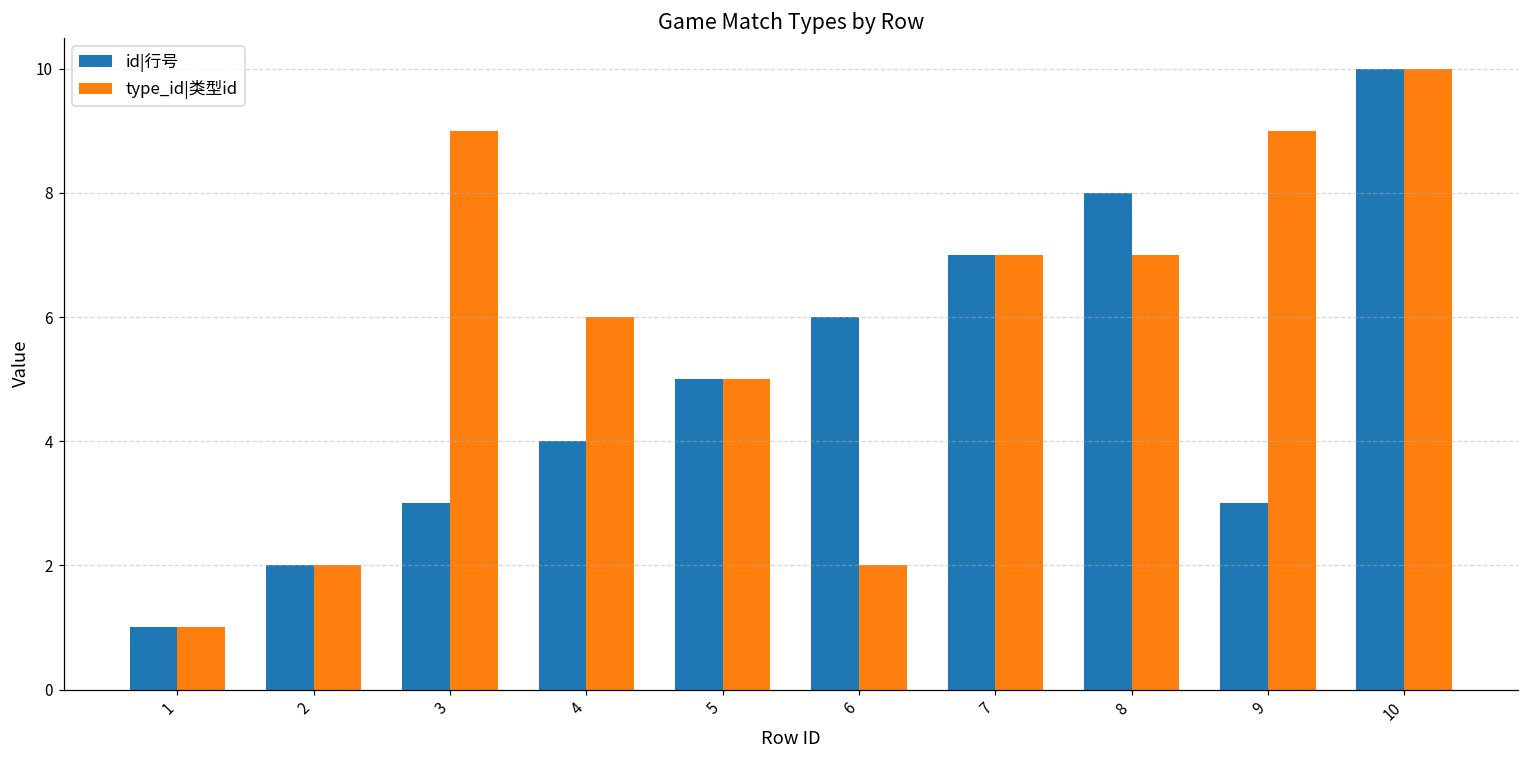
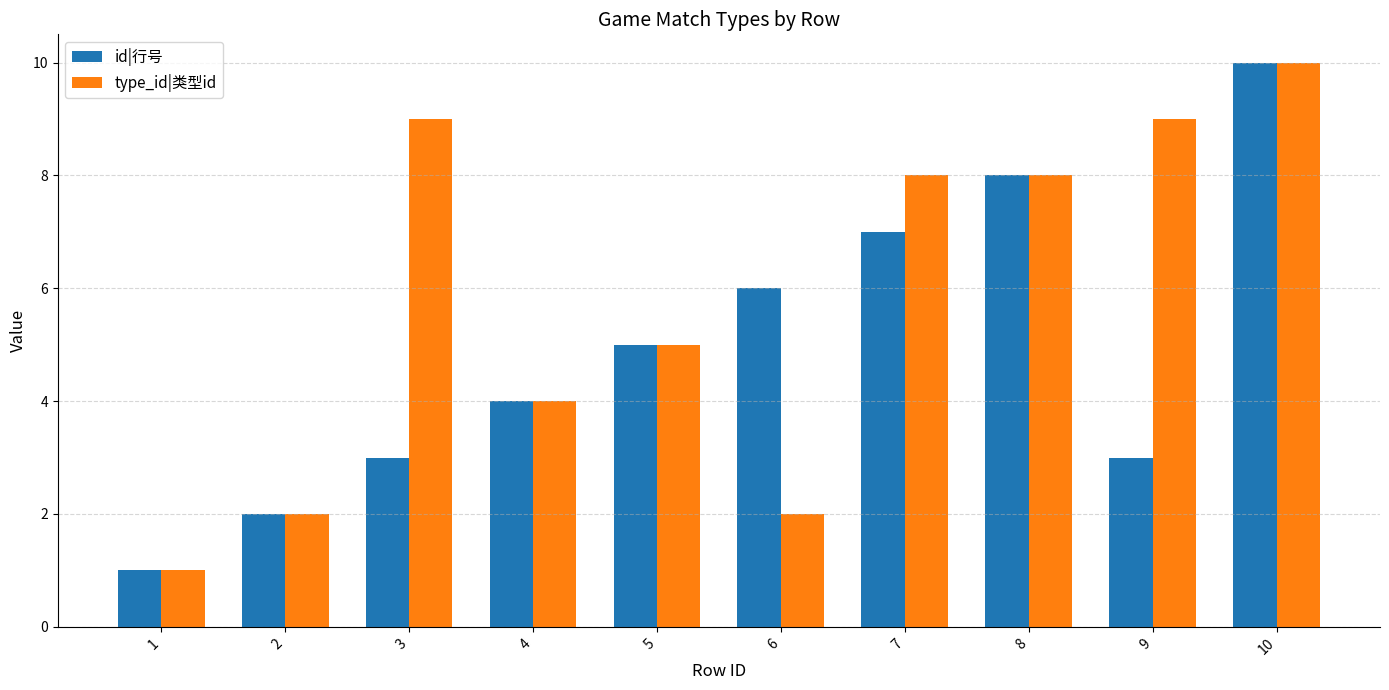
type_id|类型id, 4: 6 -> 4
type_id|类型id, 7: 7 -> 8
type_id|类型id, 8: 7 -> 8
